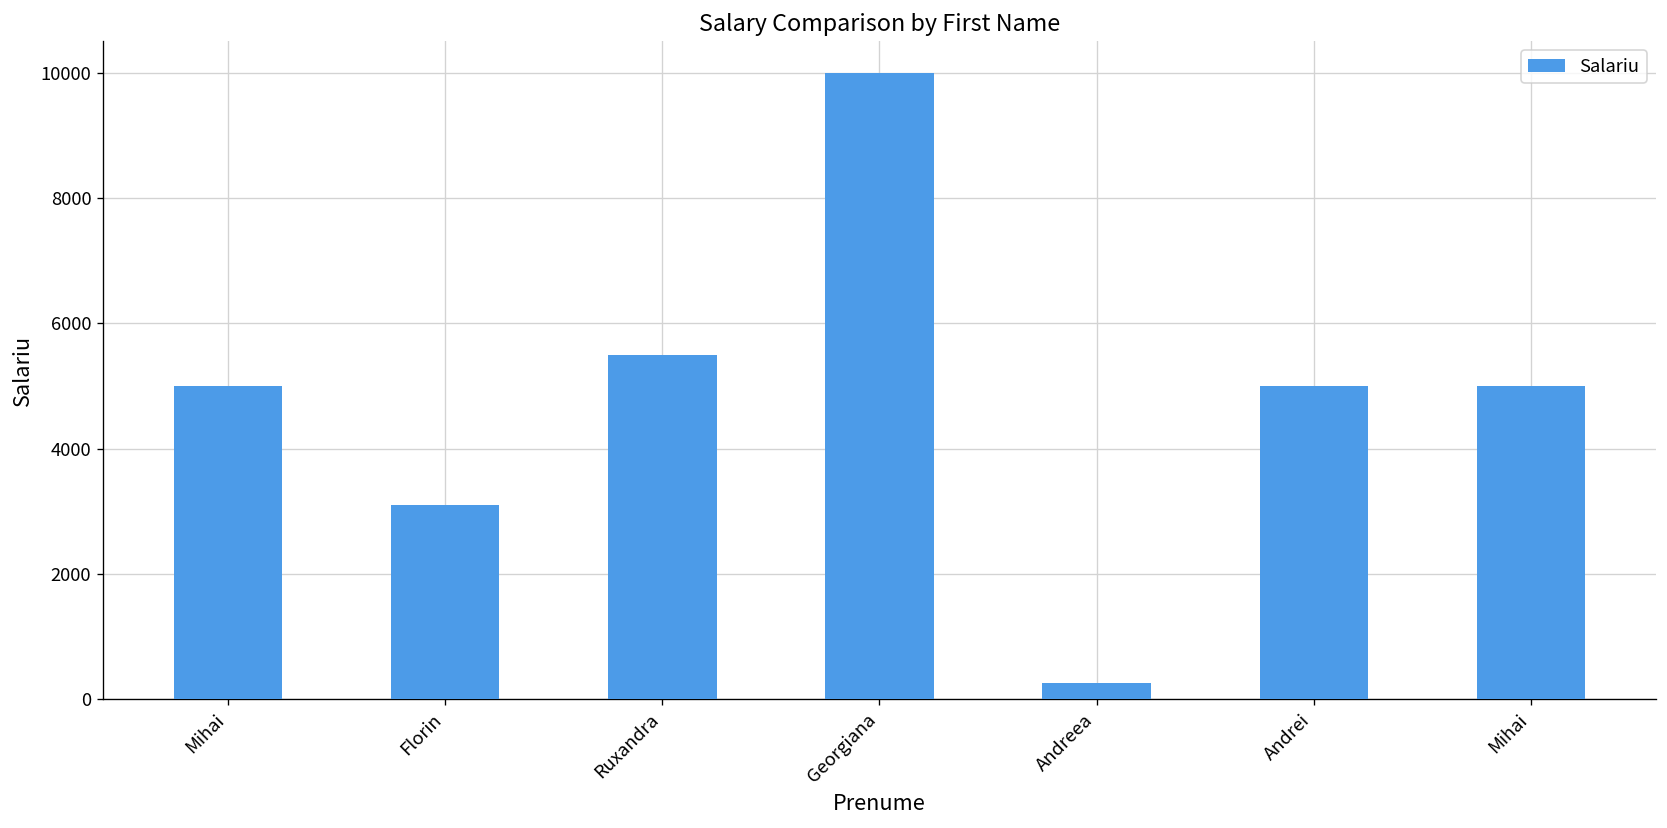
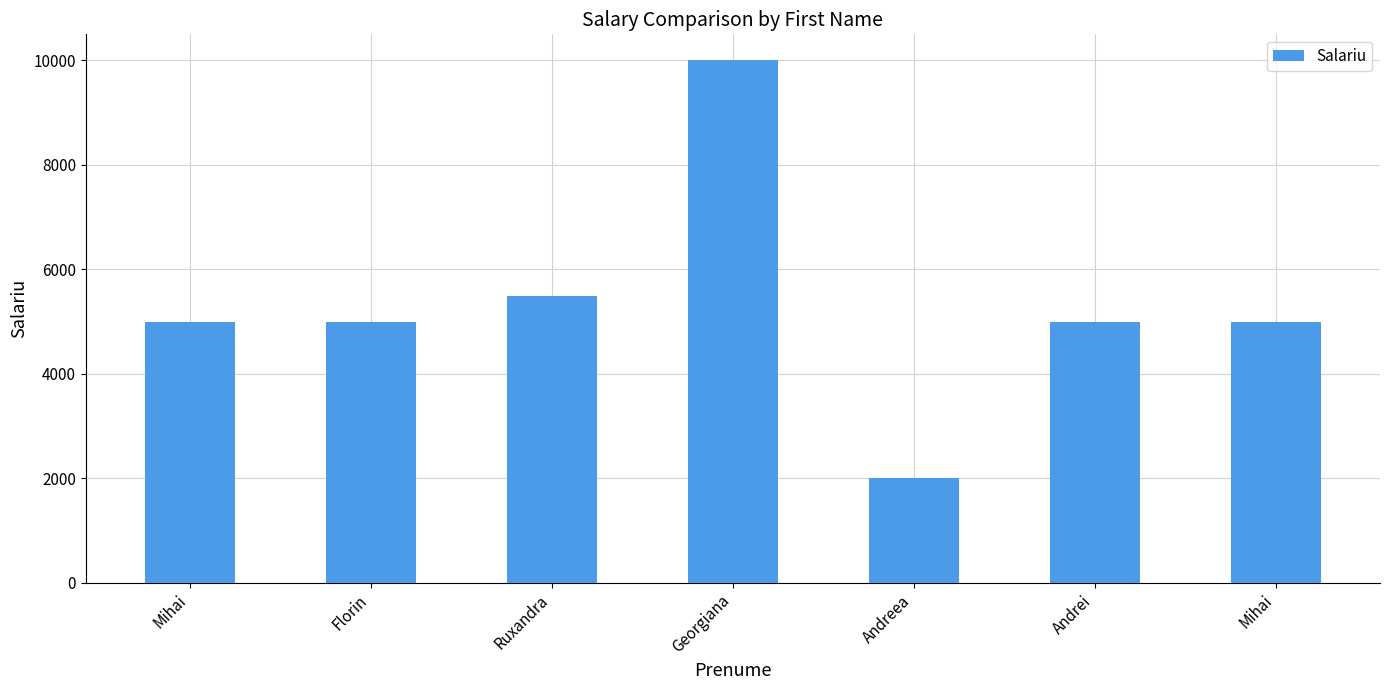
Florin: 3100 -> 5000
Andreea: 300 -> 2000
